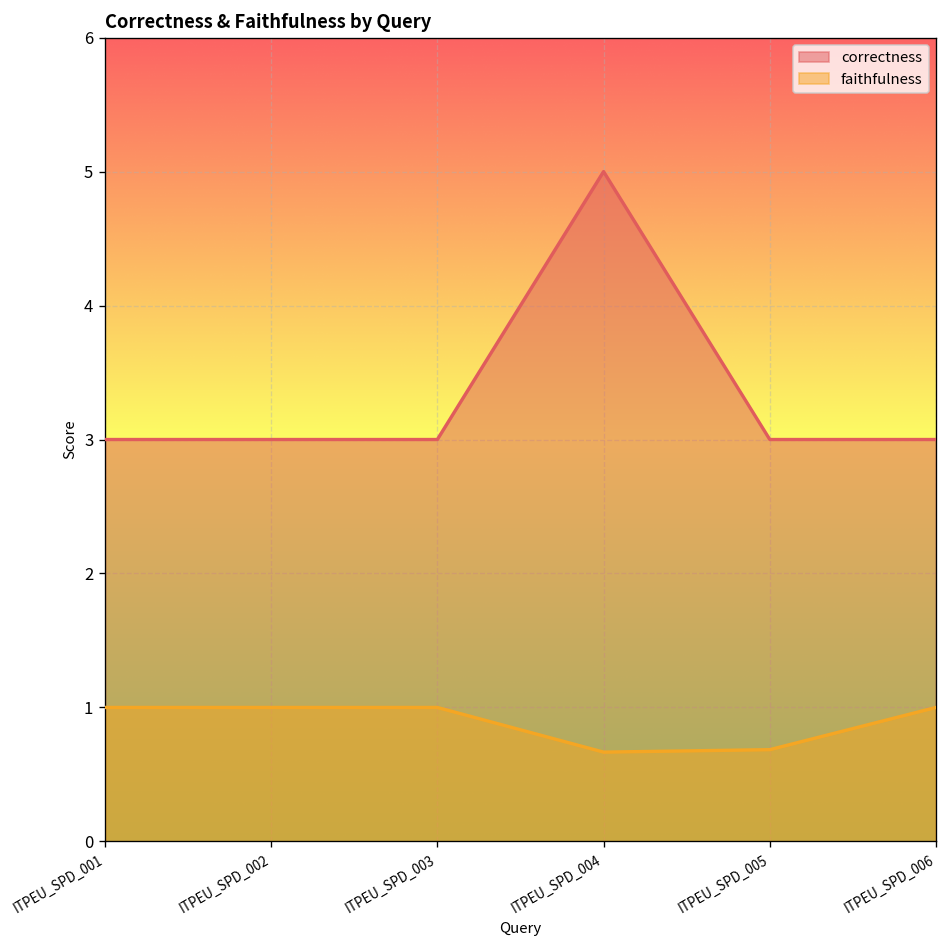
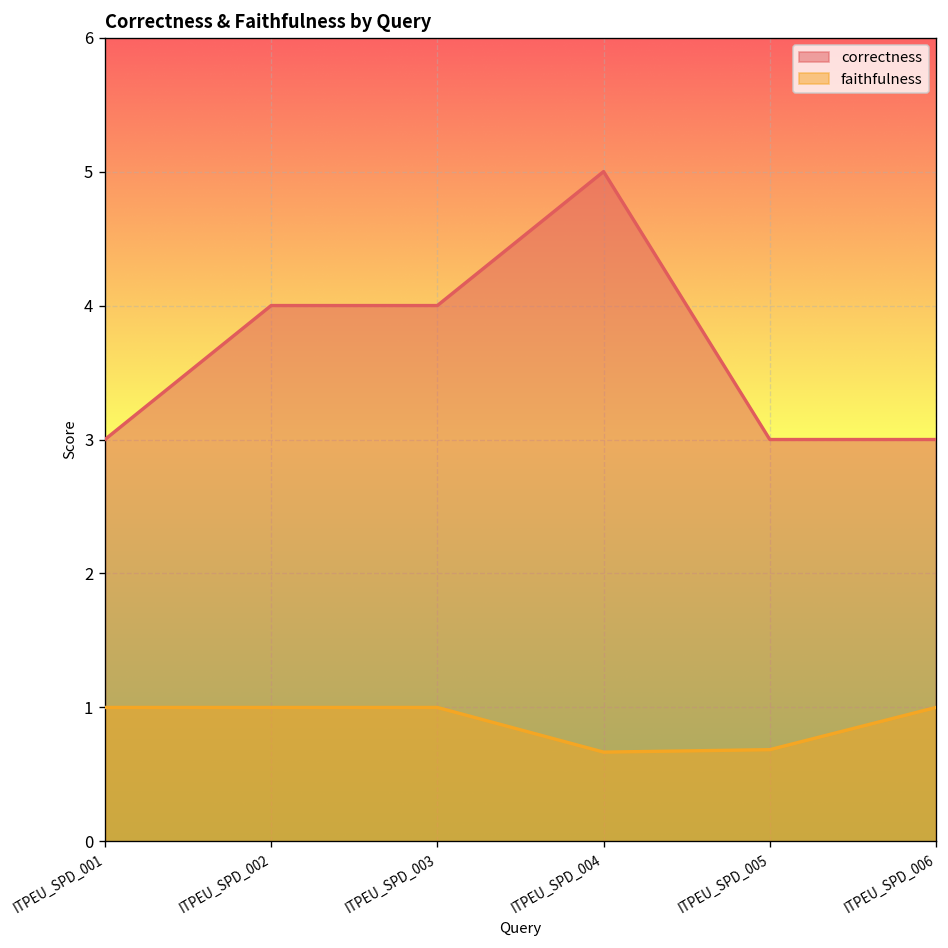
correctness, ITPEU_SPD_002: 3 -> 4
correctness, ITPEU_SPD_003: 3 -> 4
